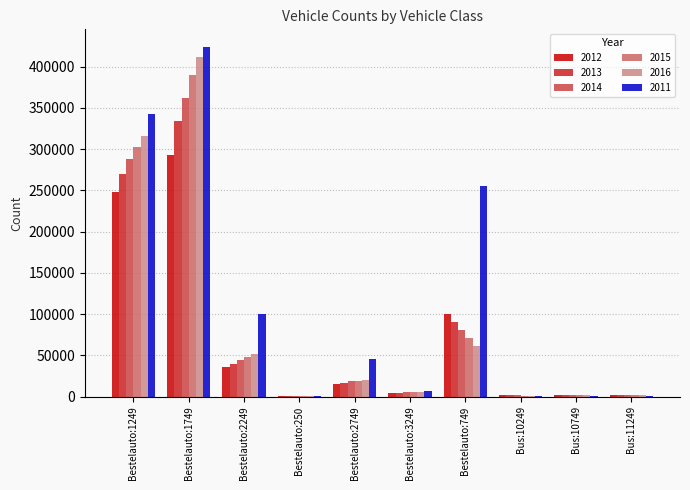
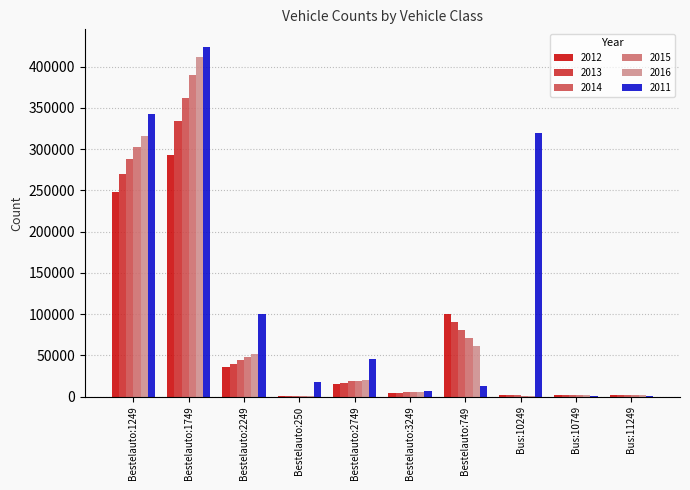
2011, Bestelauto:250: 0 -> 20000
2011, Bestelauto:749: 260000 -> 10000
2011, Bus:10249: 0 -> 320000
